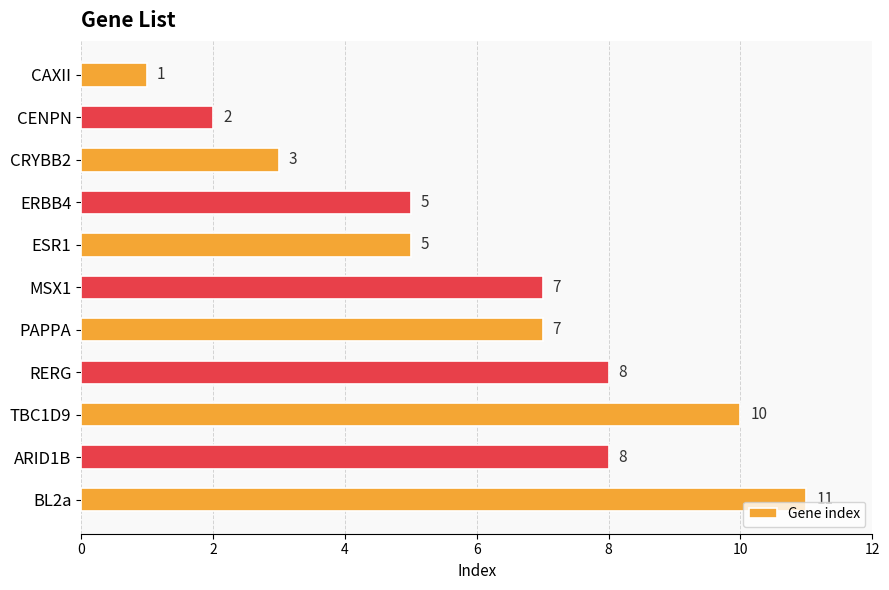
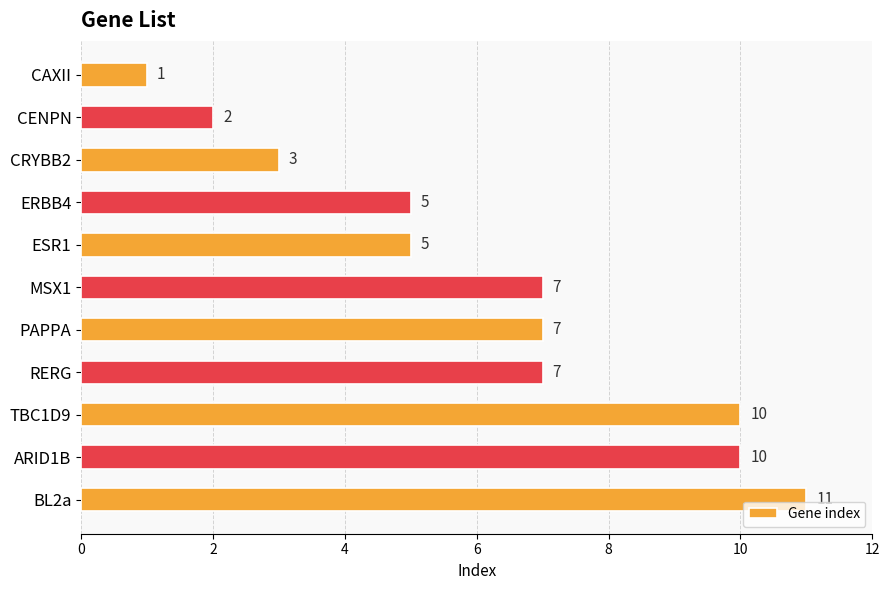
RERG: 8 -> 7
ARID1B: 8 -> 10
